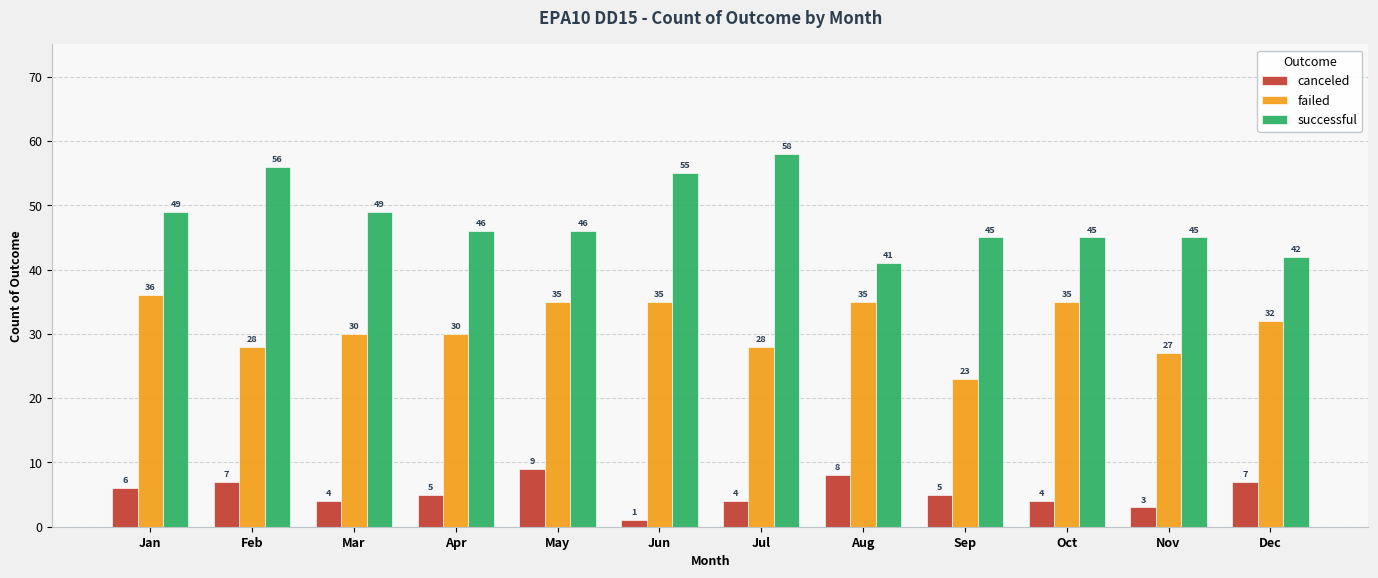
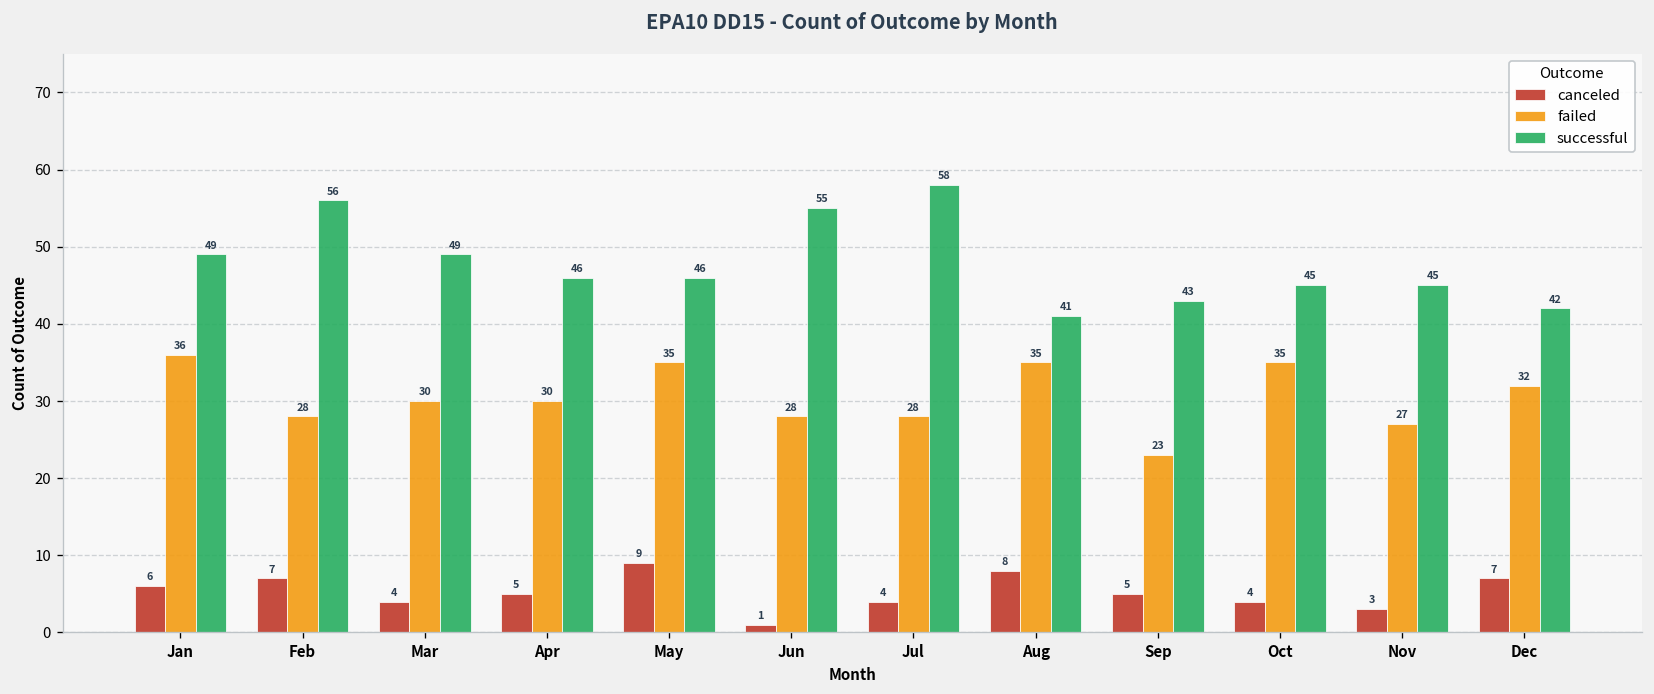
failed, Jun: 35 -> 28
successful, Sep: 45 -> 43
